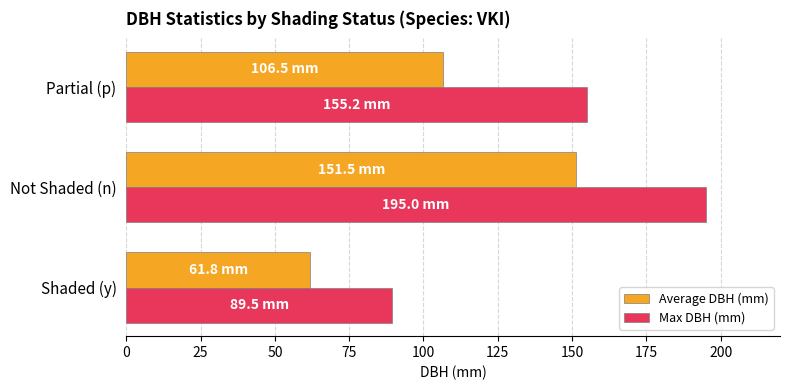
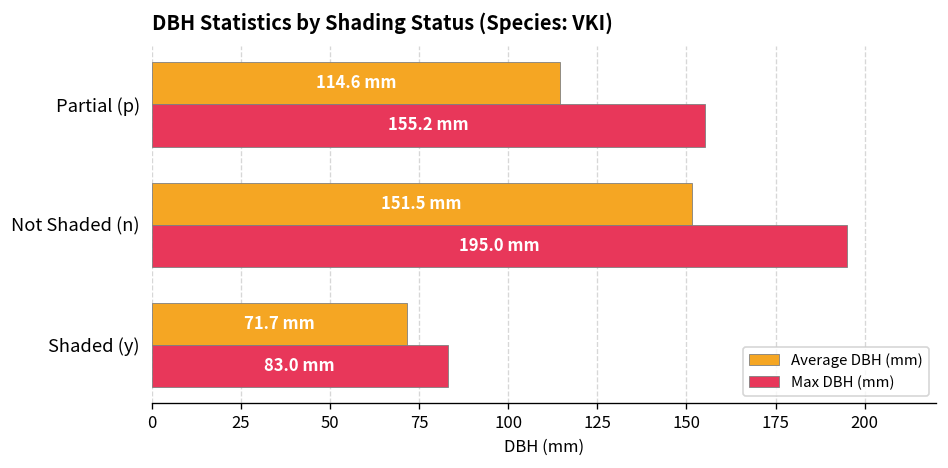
Average DBH (mm), Partial (p): 106.5 -> 114.6
Average DBH (mm), Shaded (y): 61.8 -> 71.7
Max DBH (mm), Shaded (y): 89.5 -> 83.0
